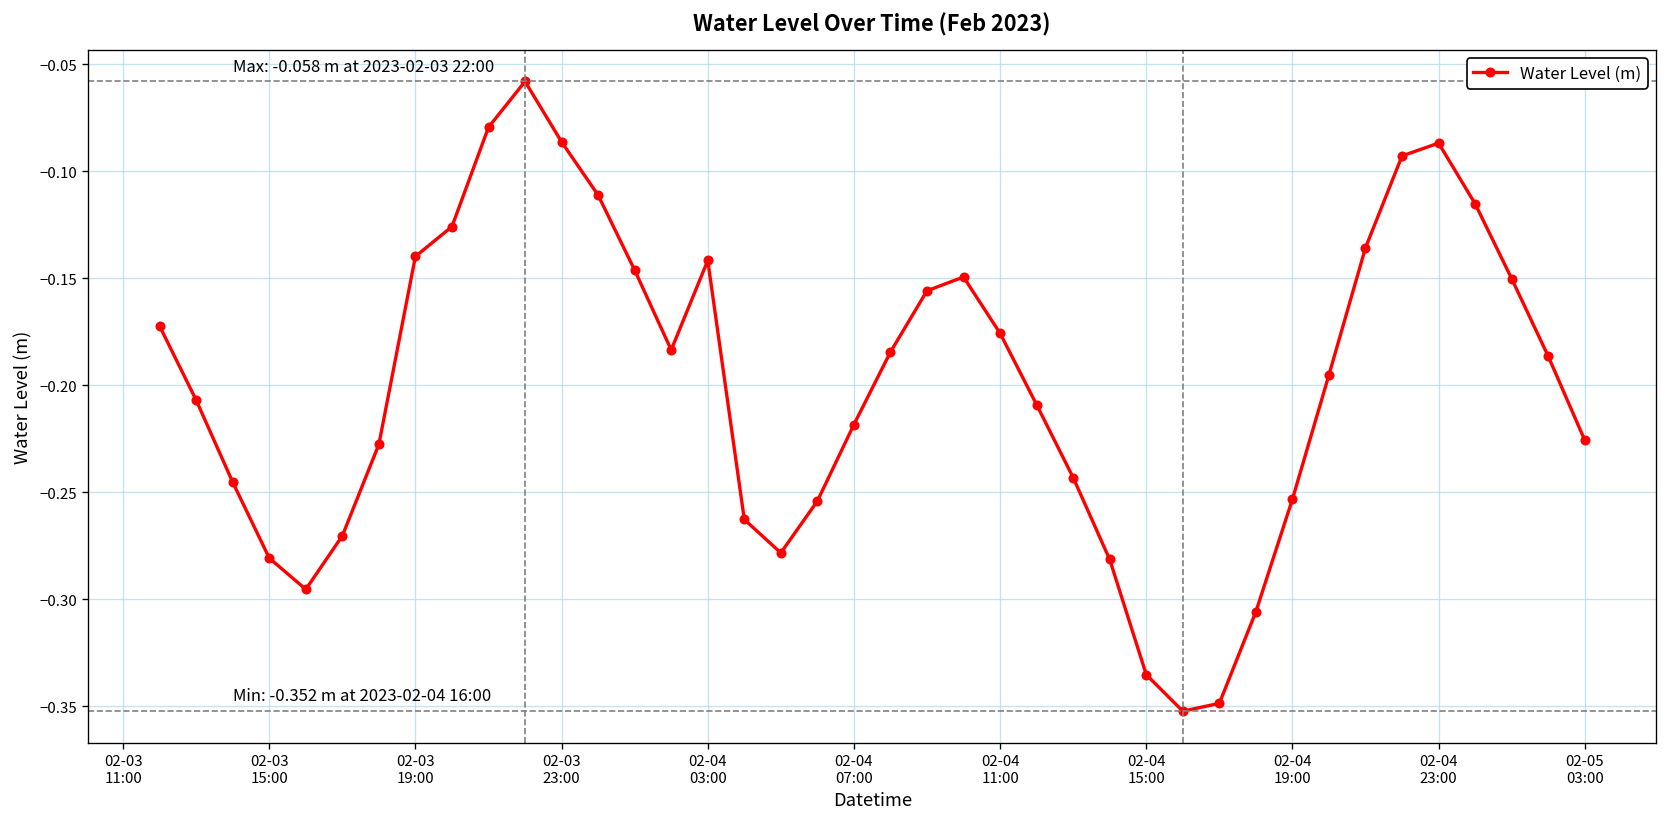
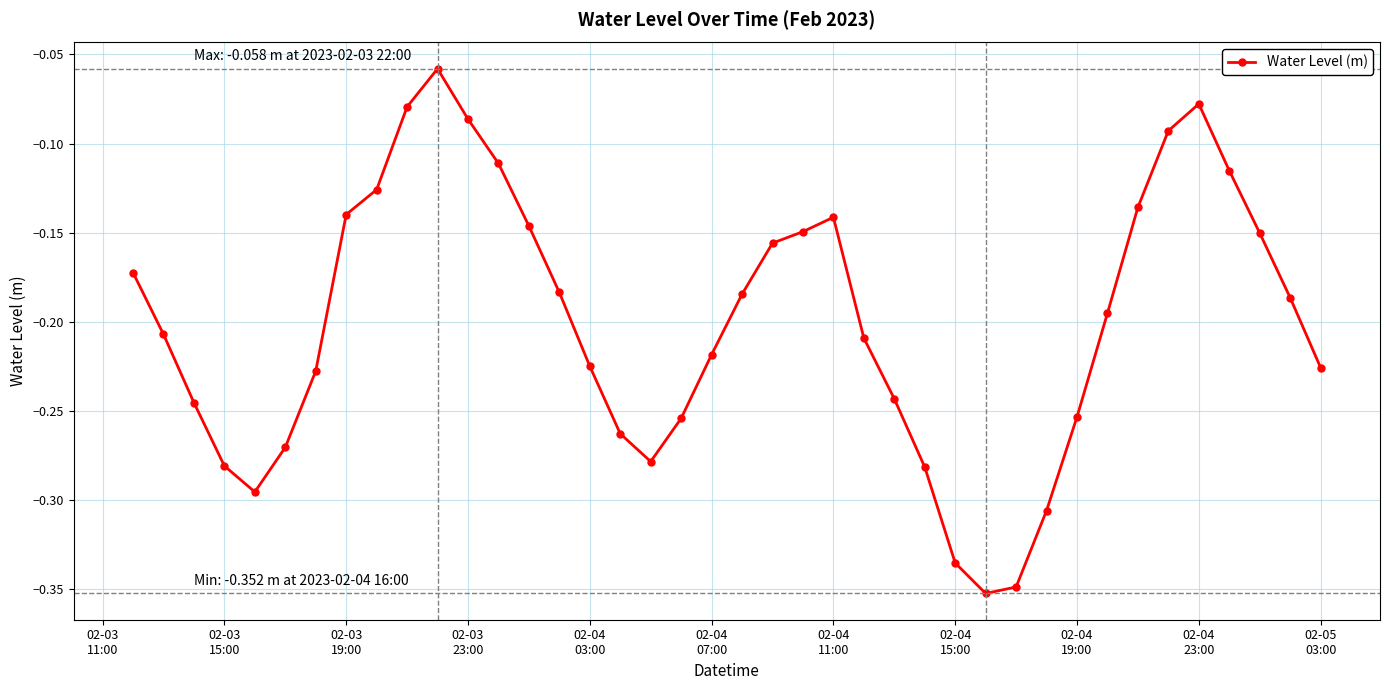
02-04 03:00: -0.142 -> -0.225
02-04 11:00: -0.176 -> -0.141
02-04 23:00: -0.087 -> -0.078
